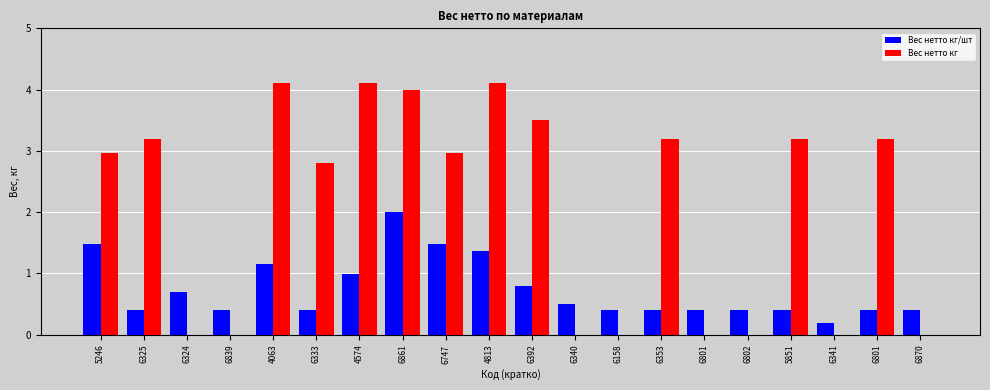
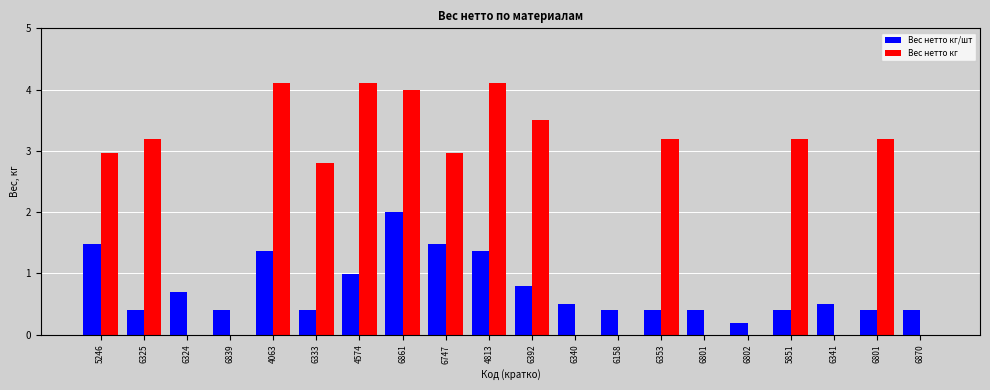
Вес нетто кг/шт, 4063: 1.2 -> 1.4
Вес нетто кг/шт, 6802: 0.4 -> 0.2
Вес нетто кг/шт, 6341: 0.2 -> 0.5
